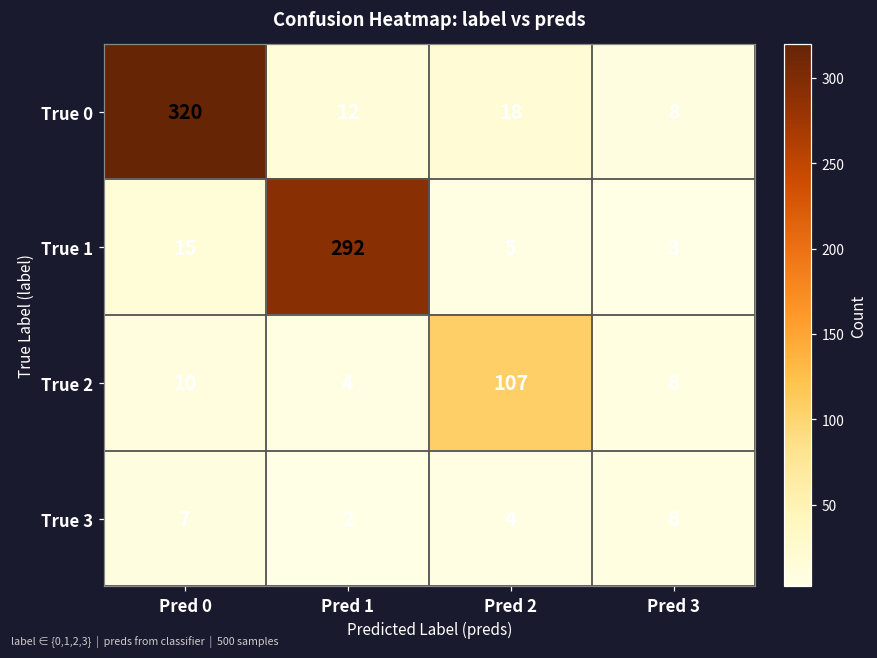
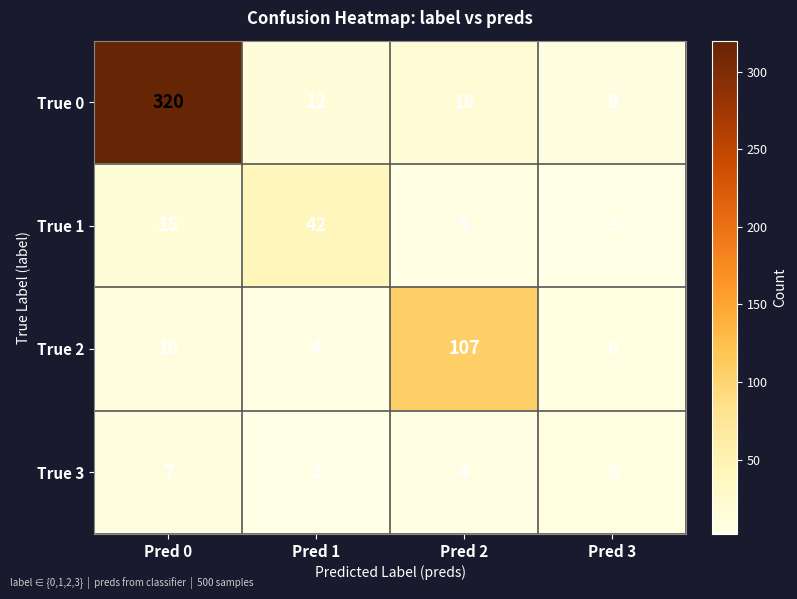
True 1, Pred 1: 292 -> 42
